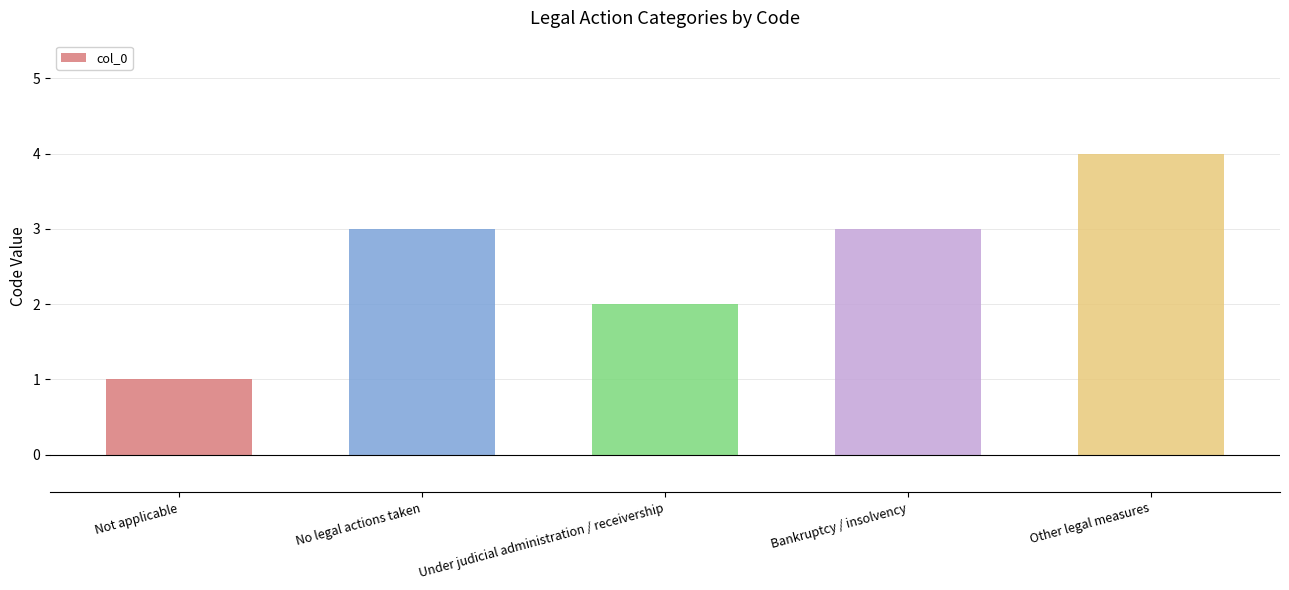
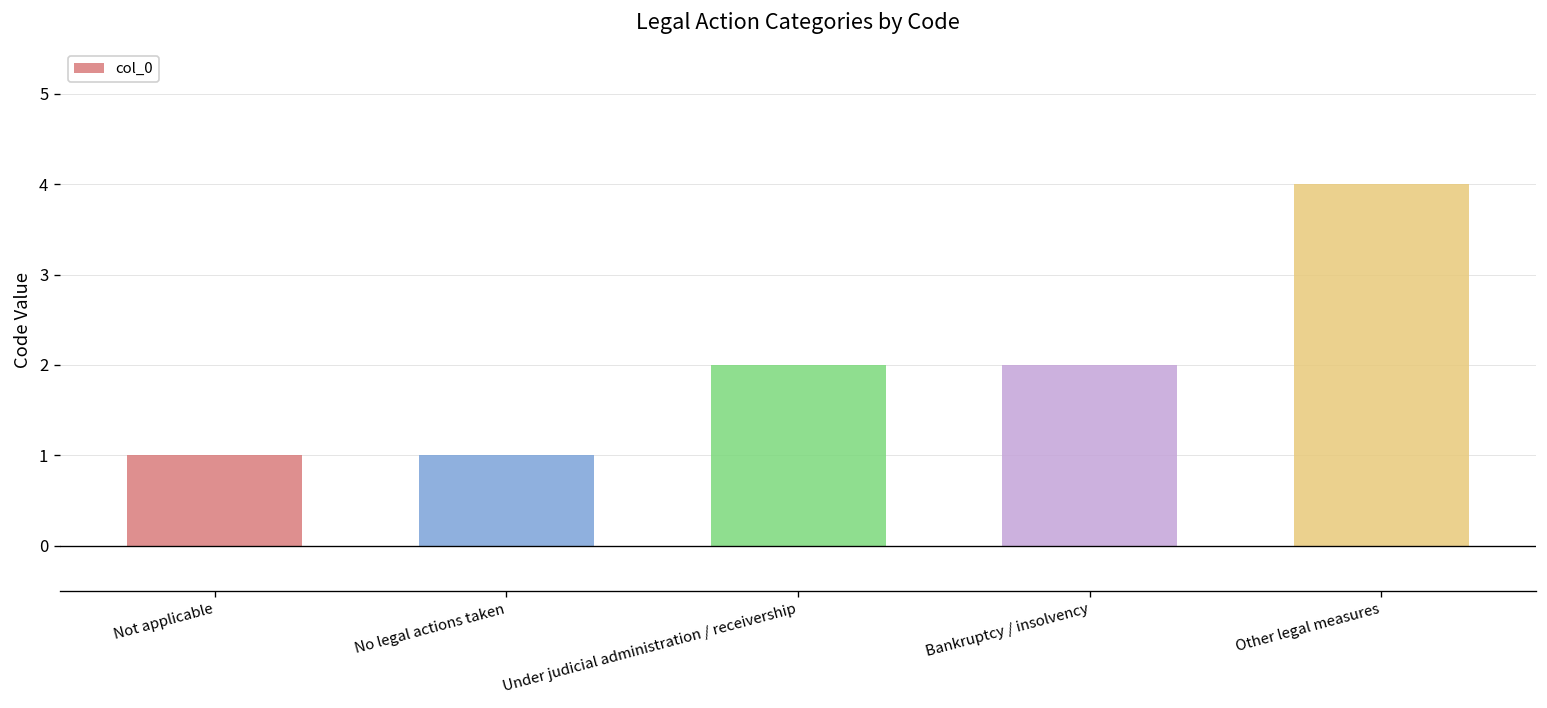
No legal actions taken: 3 -> 1
Bankruptcy / insolvency: 3 -> 2
